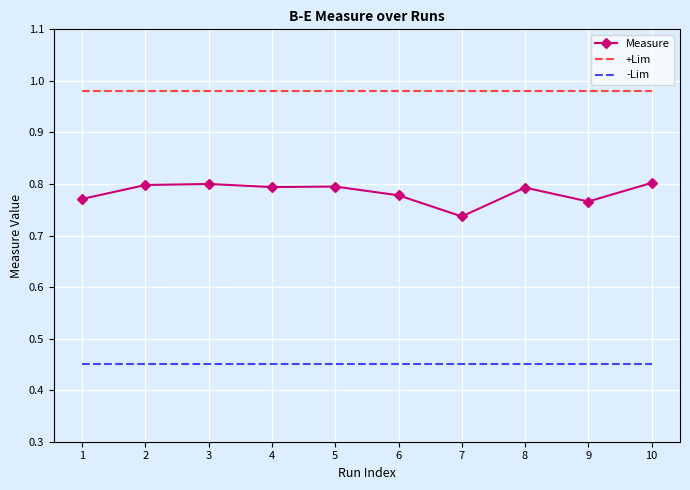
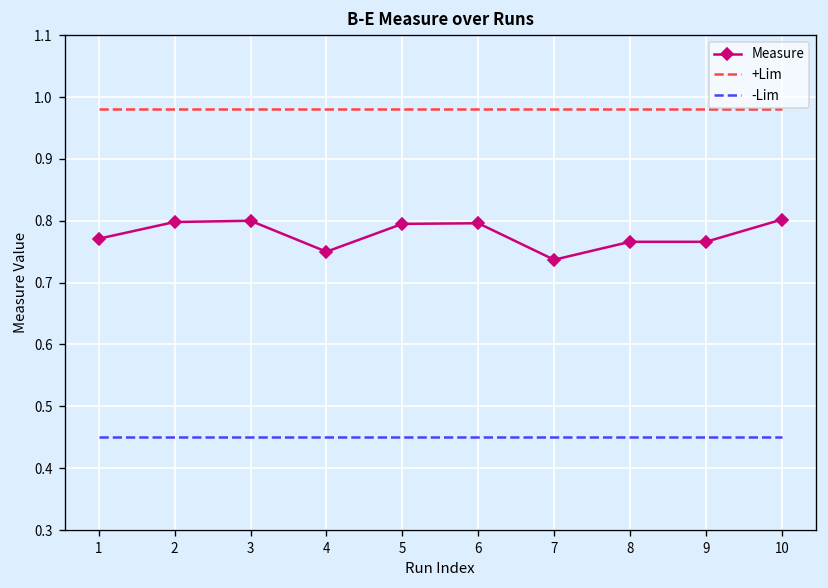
Measure, 4: 0.79 -> 0.75
Measure, 6: 0.78 -> 0.80
Measure, 8: 0.79 -> 0.77
